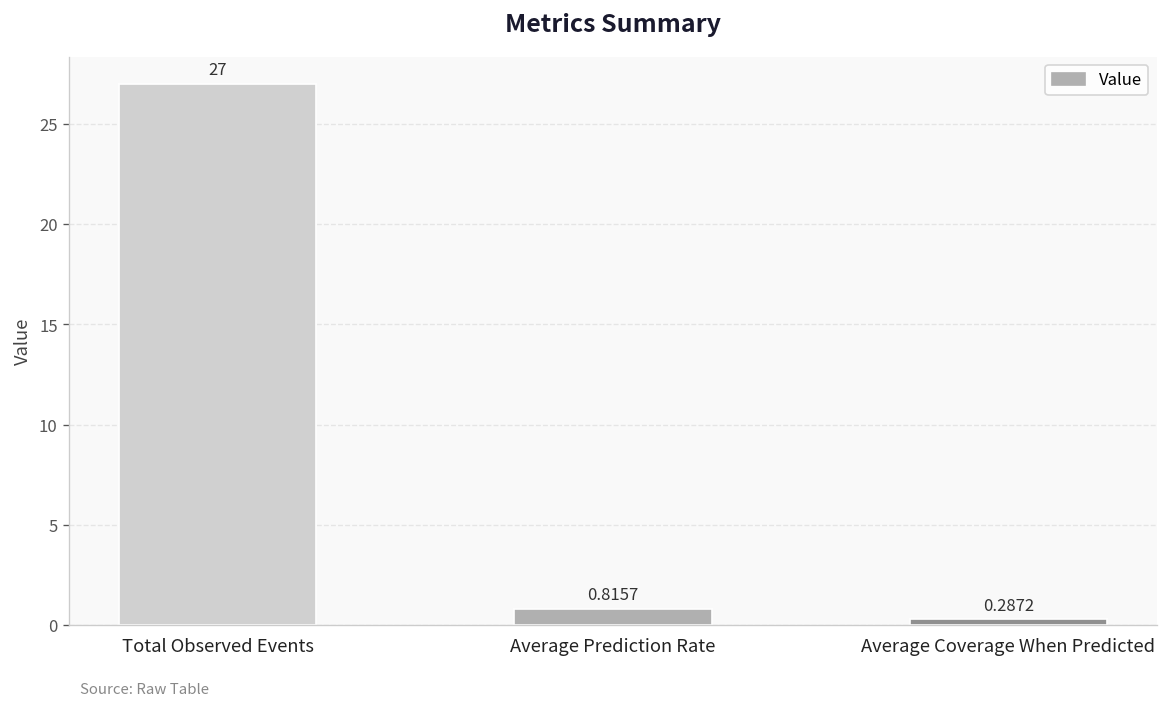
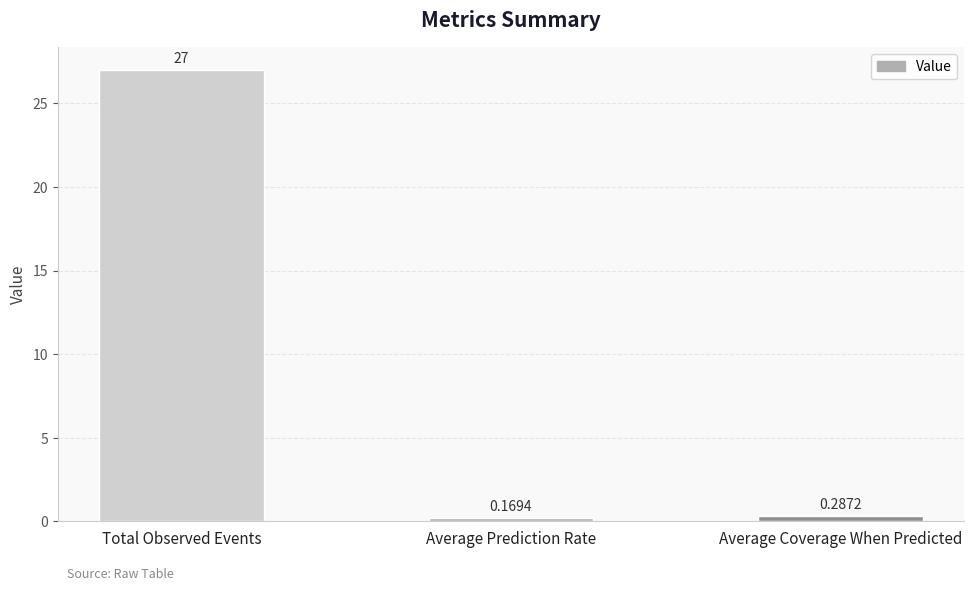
Average Prediction Rate: 0.8157 -> 0.1694
